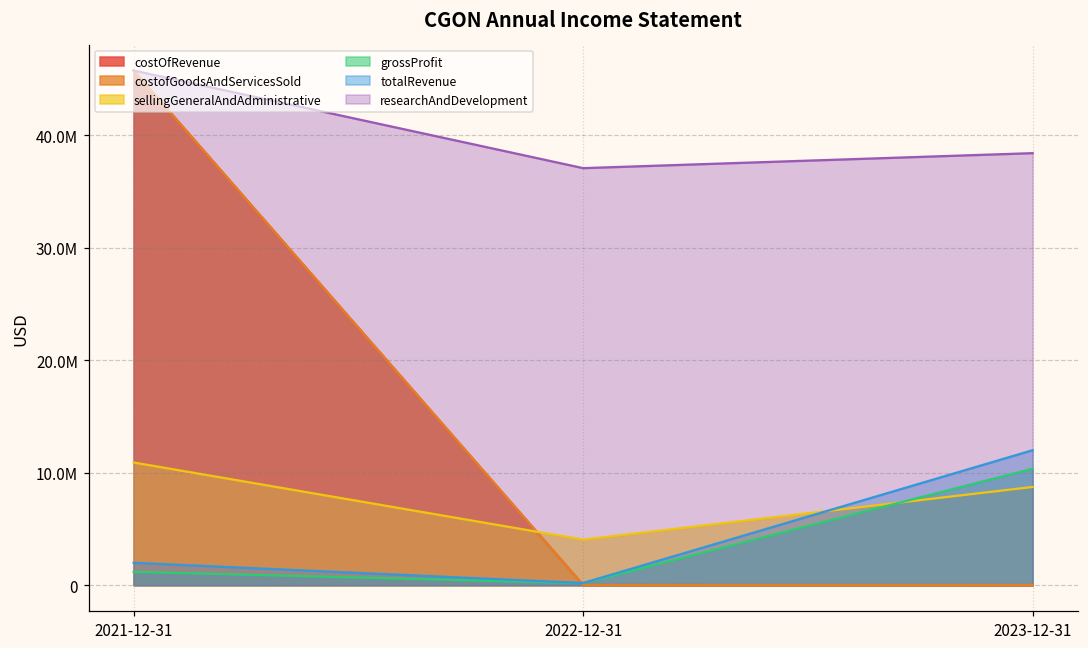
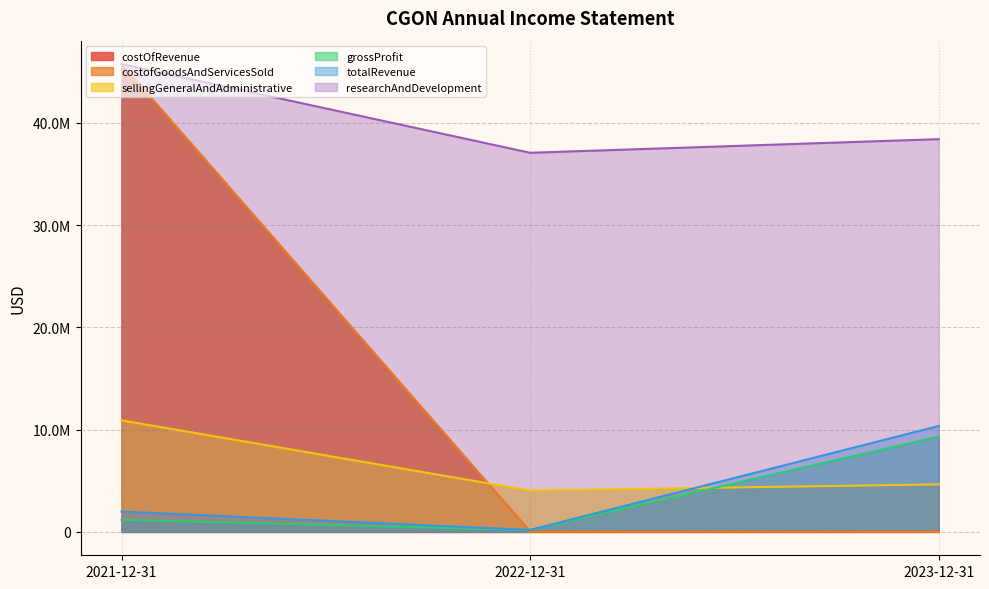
sellingGeneralAndAdministrative, 2023-12-31: 8700000 -> 4600000
grossProfit, 2023-12-31: 10300000 -> 9300000
totalRevenue, 2023-12-31: 12000000 -> 10400000
